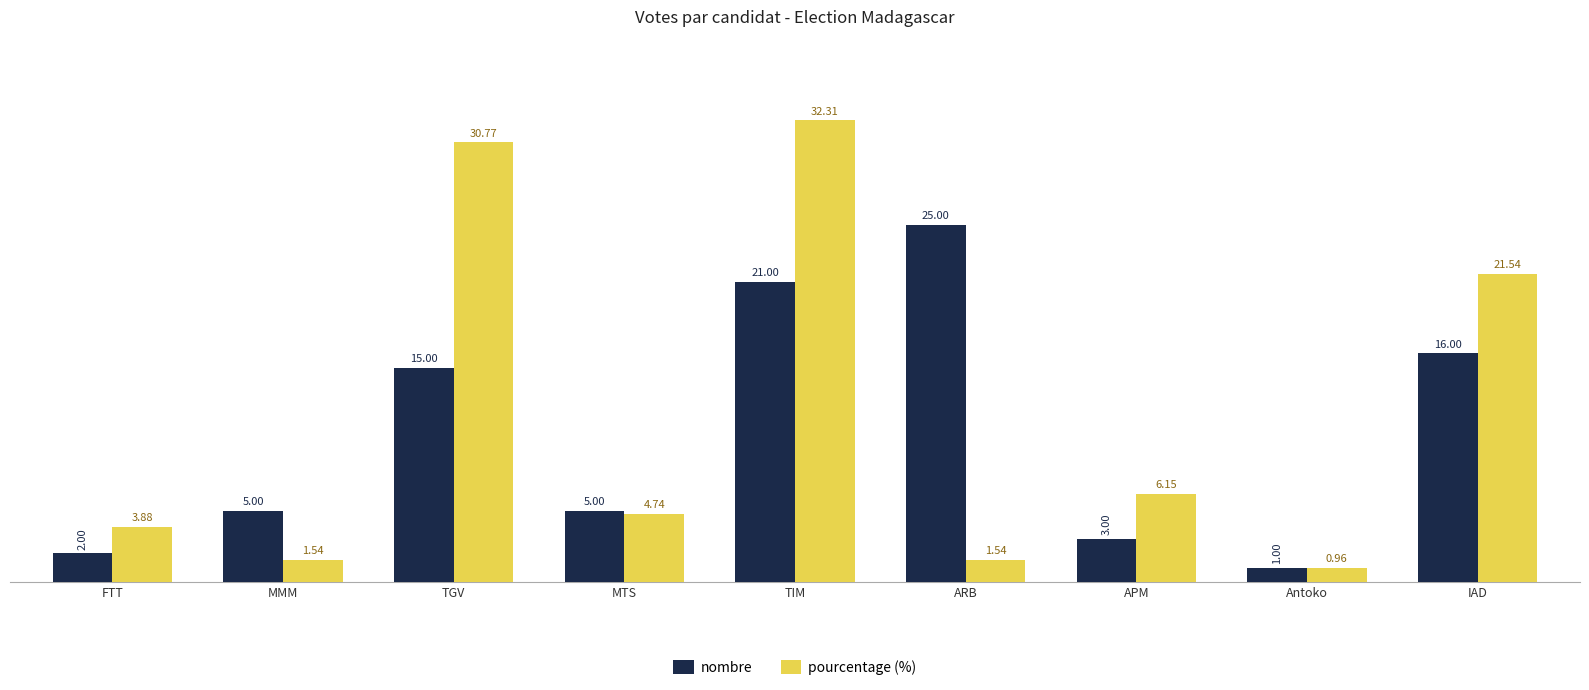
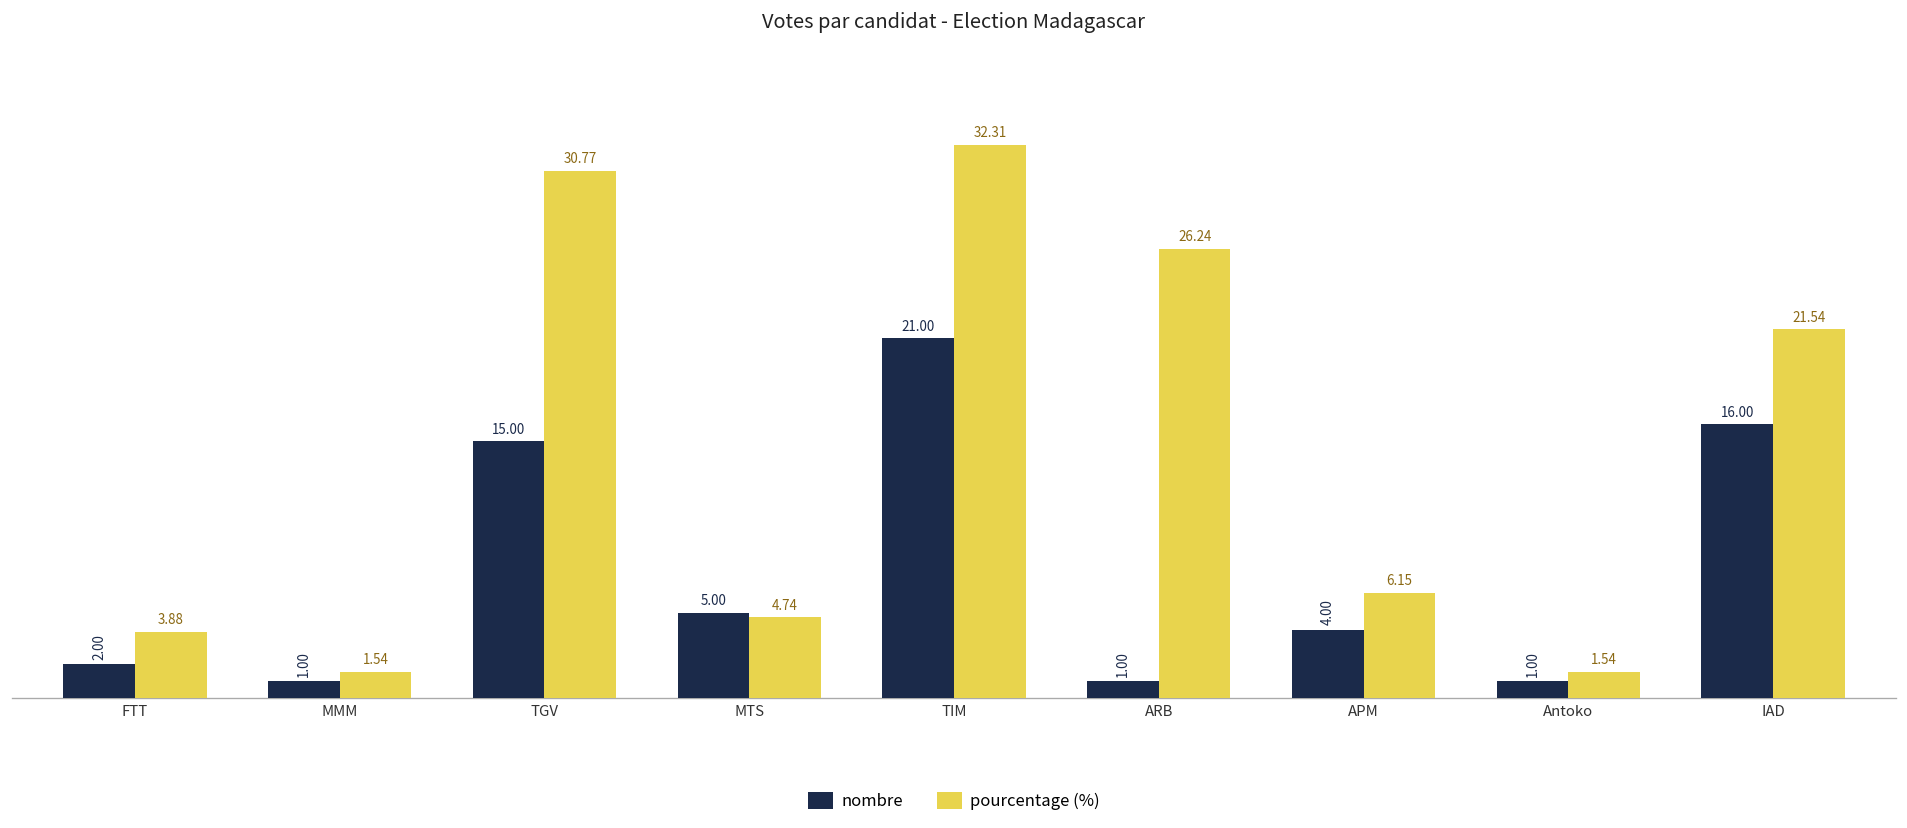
nombre, MMM: 5.00 -> 1.00
nombre, ARB: 25.00 -> 1.00
pourcentage (%), ARB: 1.54 -> 26.24
nombre, APM: 3.00 -> 4.00
pourcentage (%), Antoko: 0.96 -> 1.54
